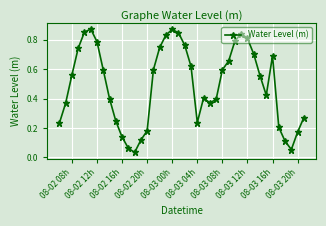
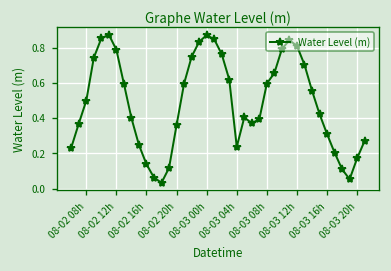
08-02 08h: 0.56 -> 0.50
08-02 20h: 0.18 -> 0.36
08-03 16h: 0.69 -> 0.31
